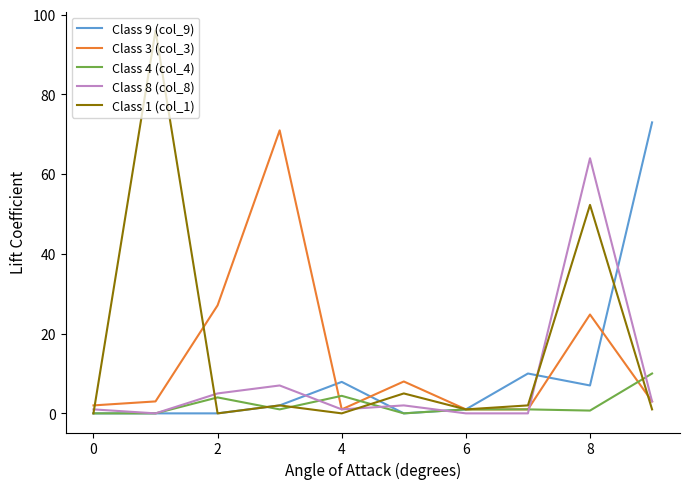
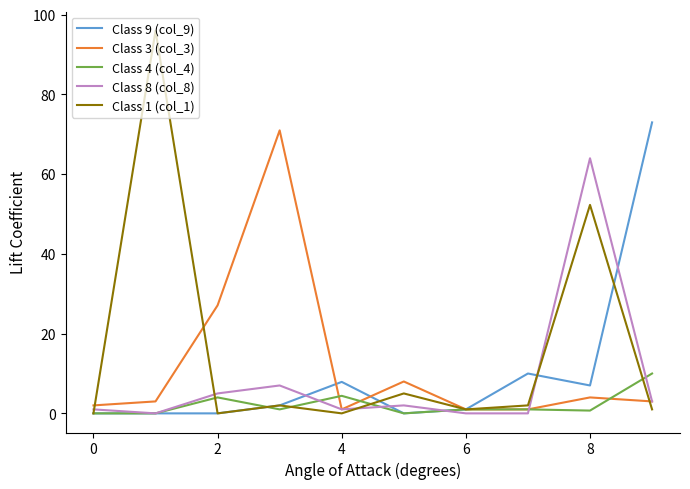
Class 3 (col_3), 8: 25 -> 4
